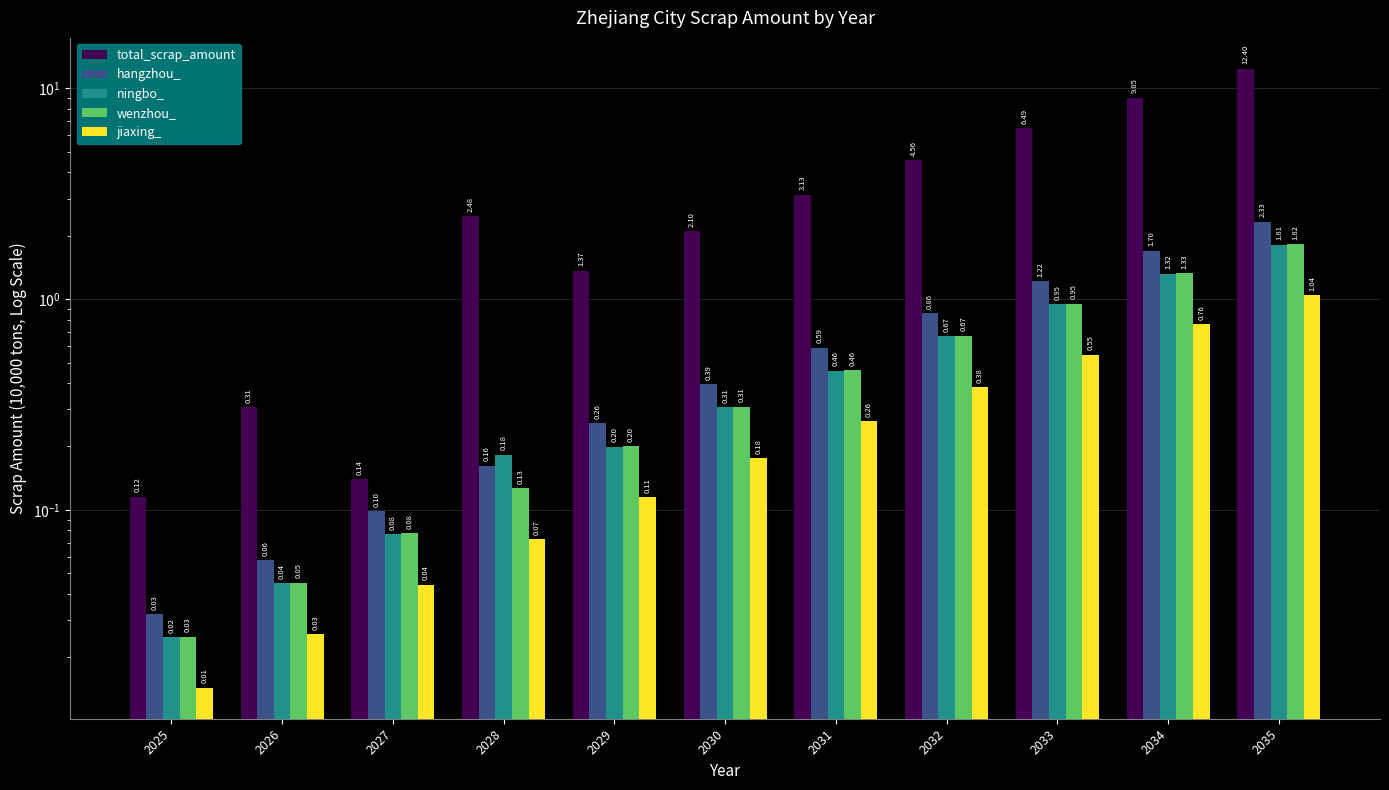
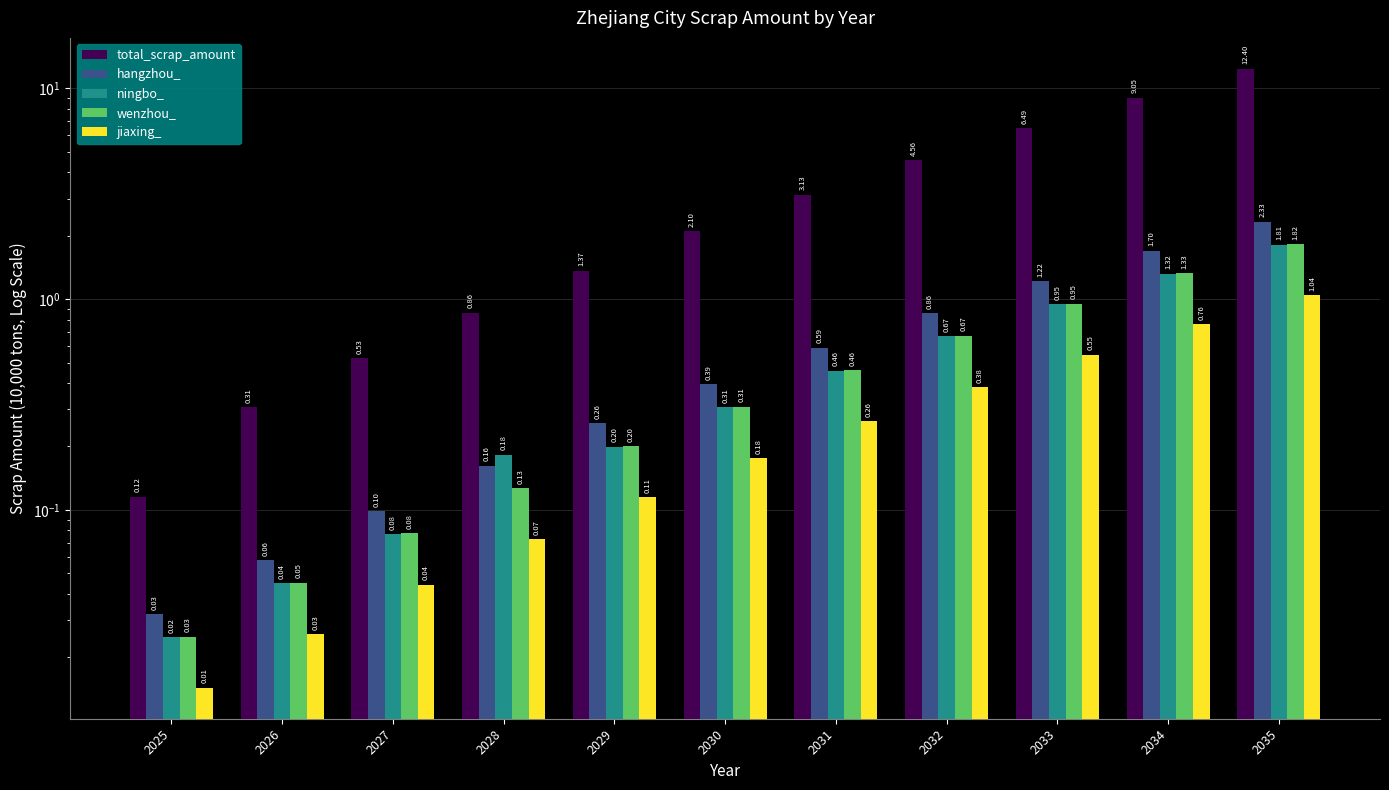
total_scrap_amount, 2027: 0.14 -> 0.53
total_scrap_amount, 2028: 2.48 -> 0.86
